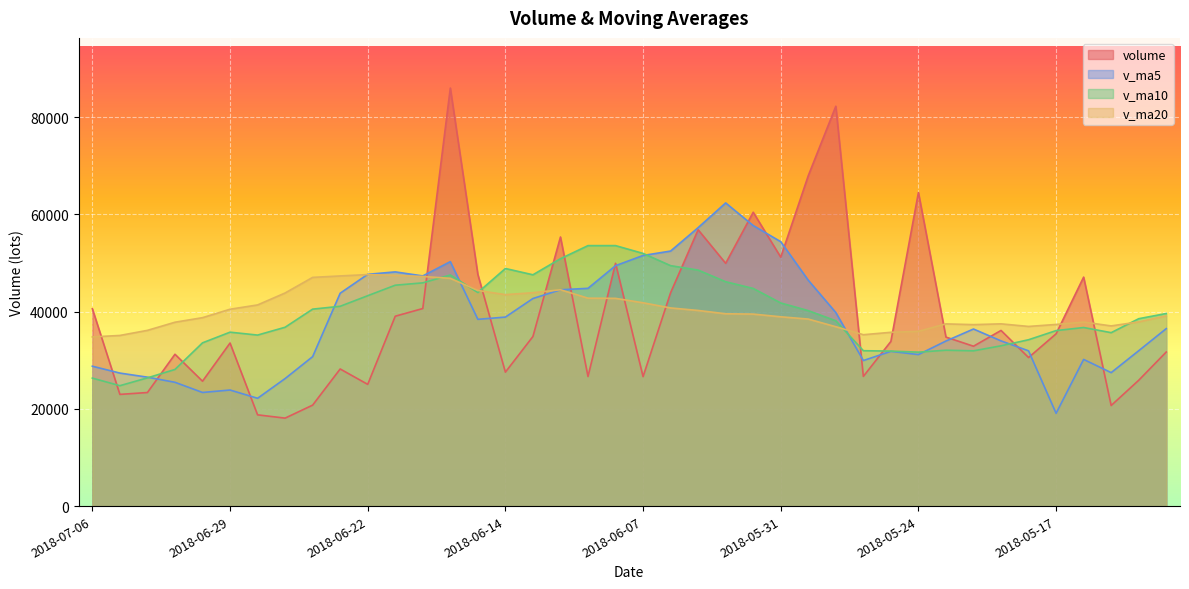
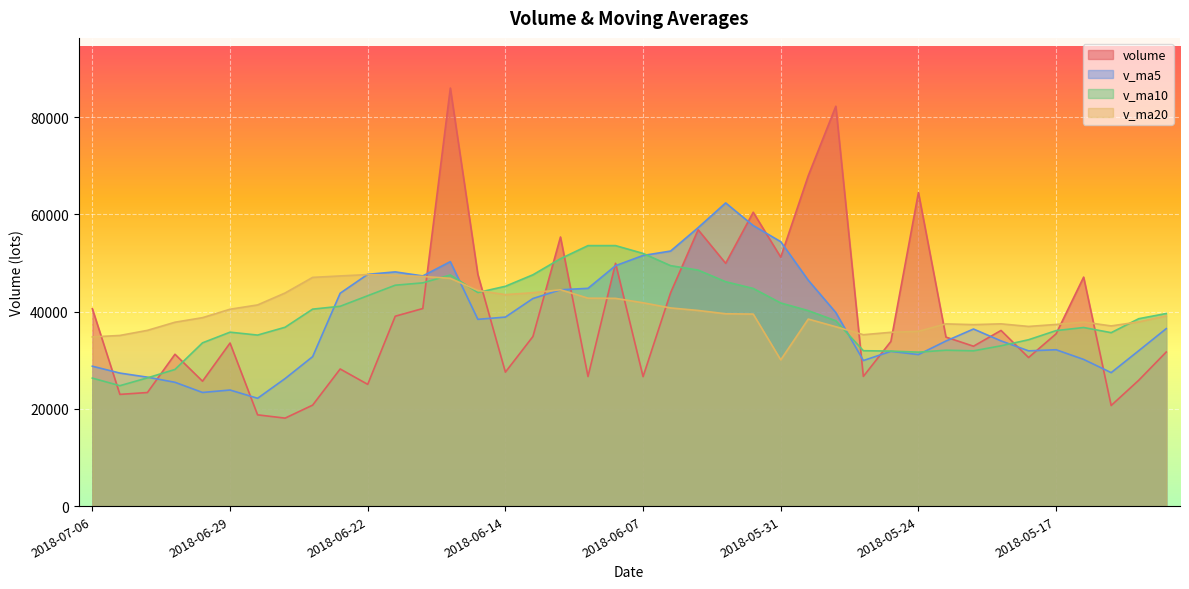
v_ma10, 2018-06-14: 49000 -> 45000
v_ma20, 2018-05-31: 39000 -> 30000
v_ma5, 2018-05-17: 19000 -> 32000
